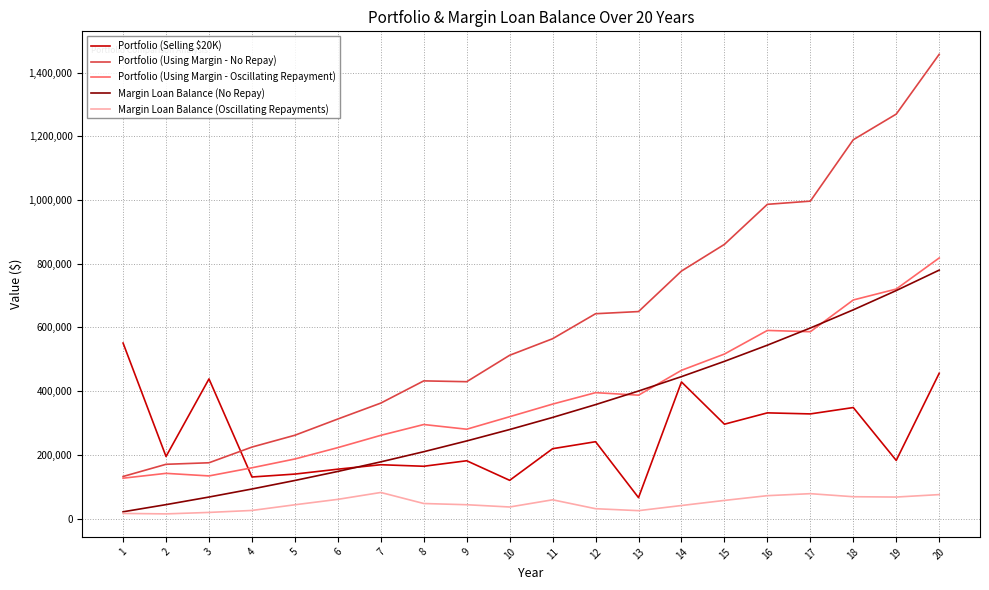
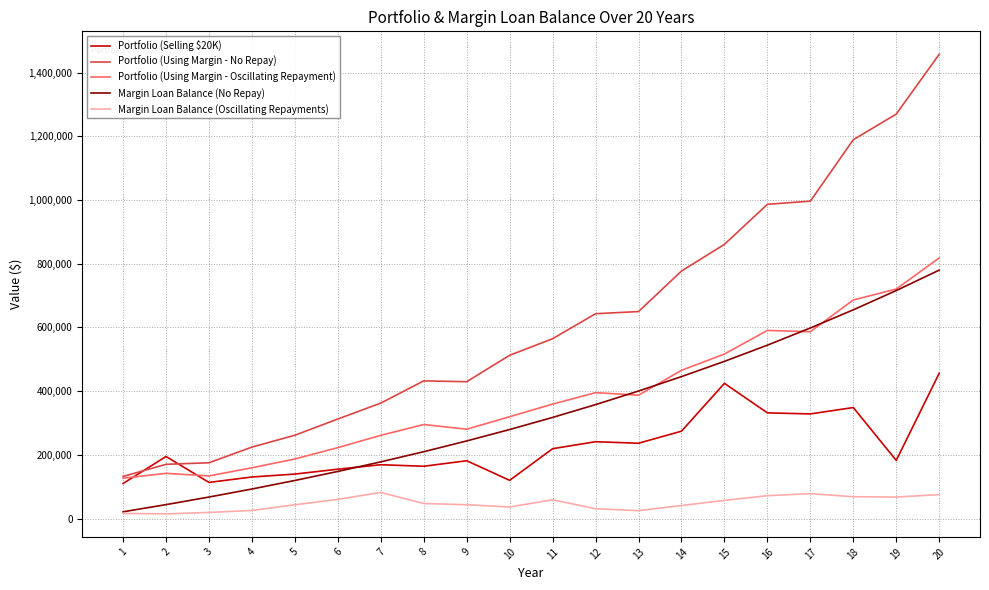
Portfolio (Selling $20K), 1: 550,000 -> 110,000
Portfolio (Selling $20K), 3: 440,000 -> 110,000
Portfolio (Selling $20K), 13: 70,000 -> 240,000
Portfolio (Selling $20K), 14: 430,000 -> 270,000
Portfolio (Selling $20K), 15: 300,000 -> 420,000
